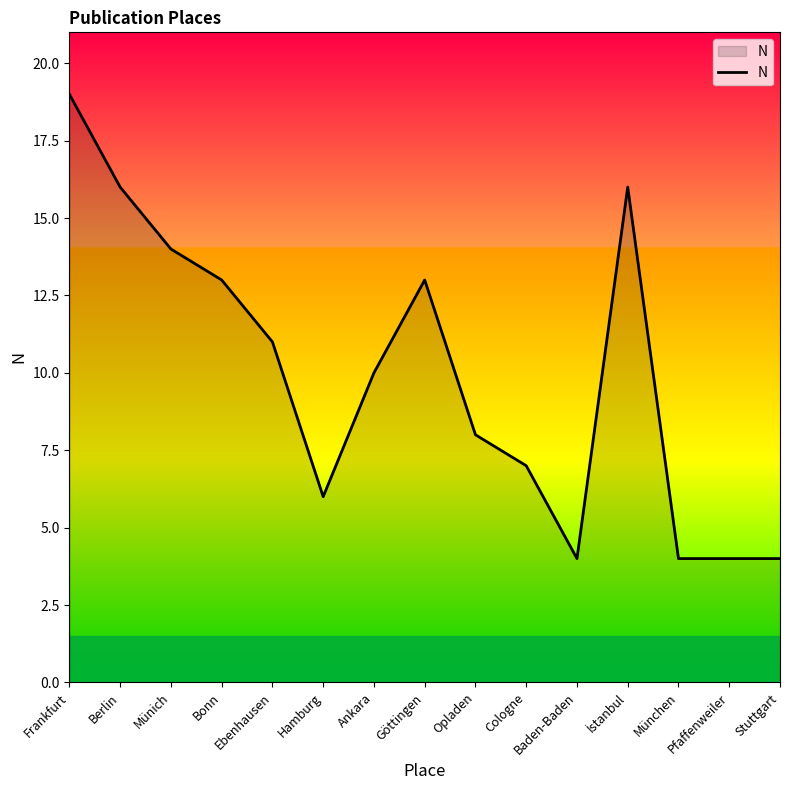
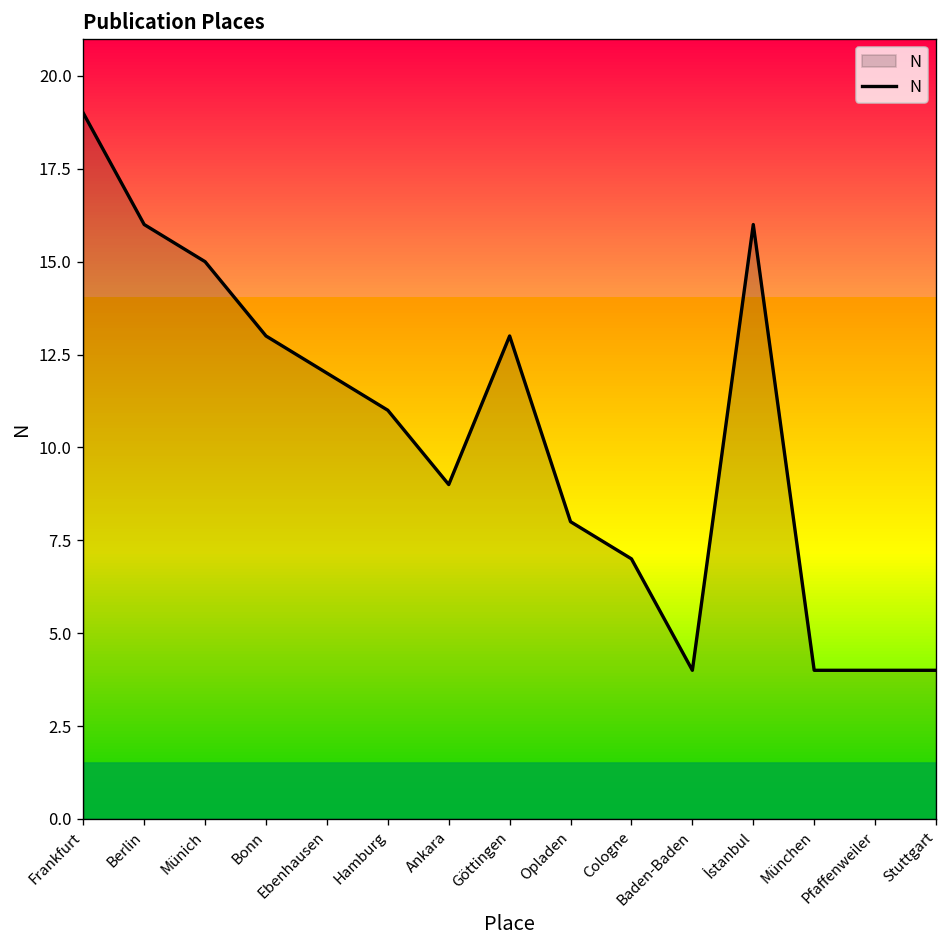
Münich: 14 -> 15
Ebenhausen: 11 -> 12
Hamburg: 6 -> 11
Ankara: 10 -> 9
